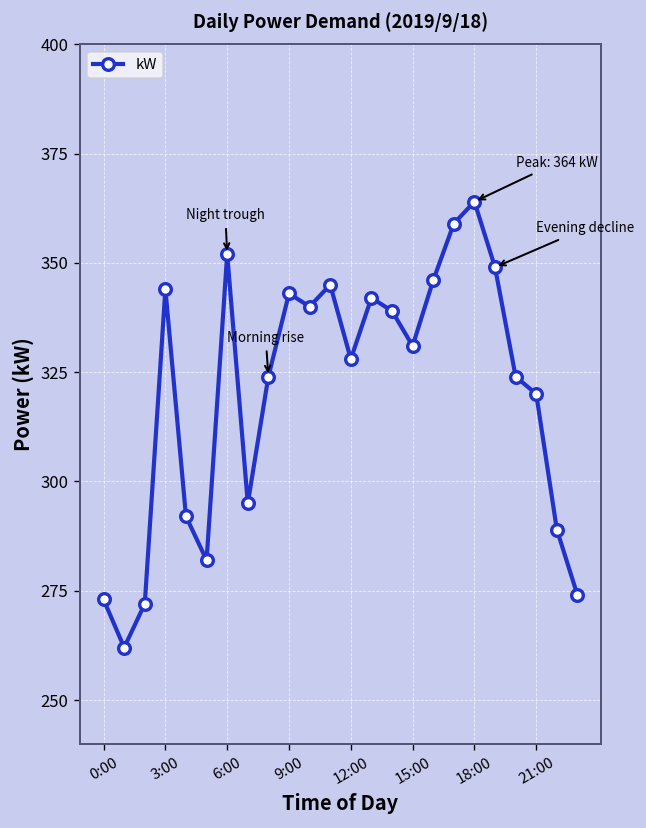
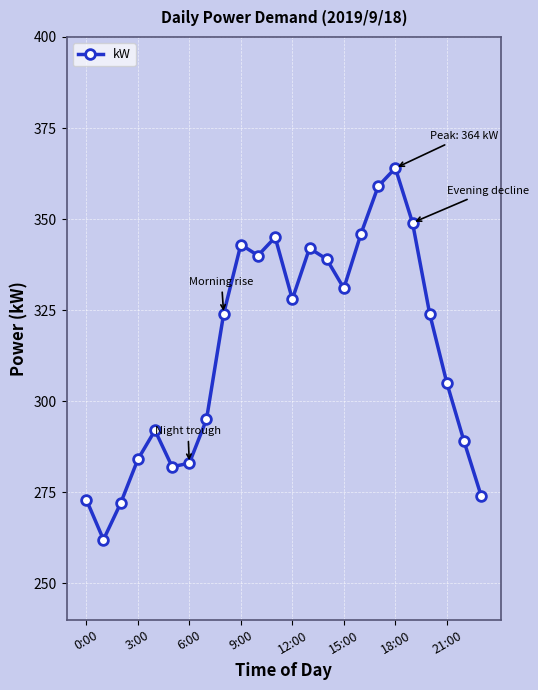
3:00: 344 -> 284
6:00: 352 -> 283
21:00: 320 -> 305
